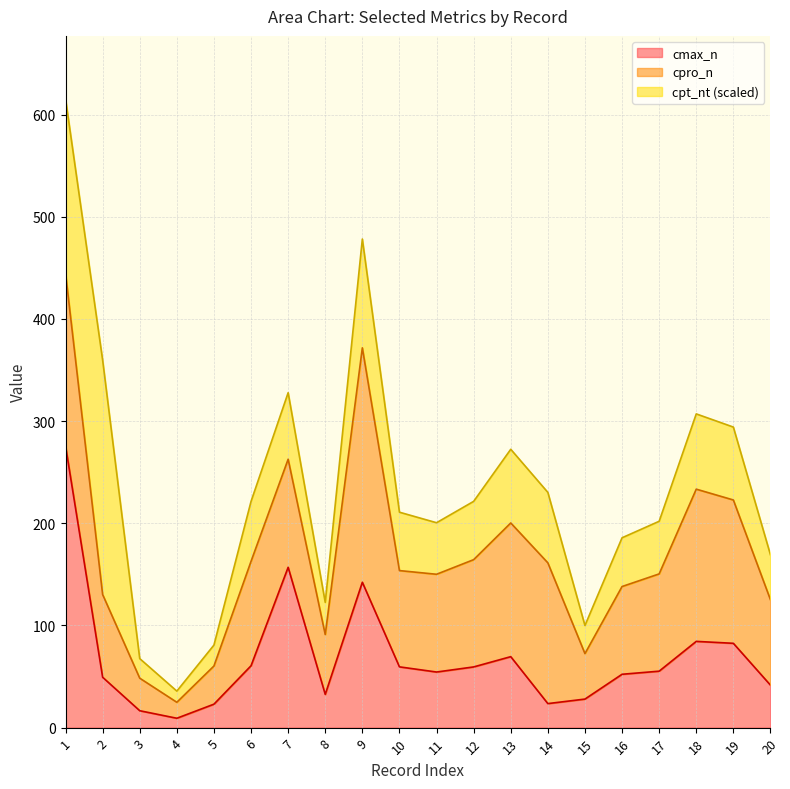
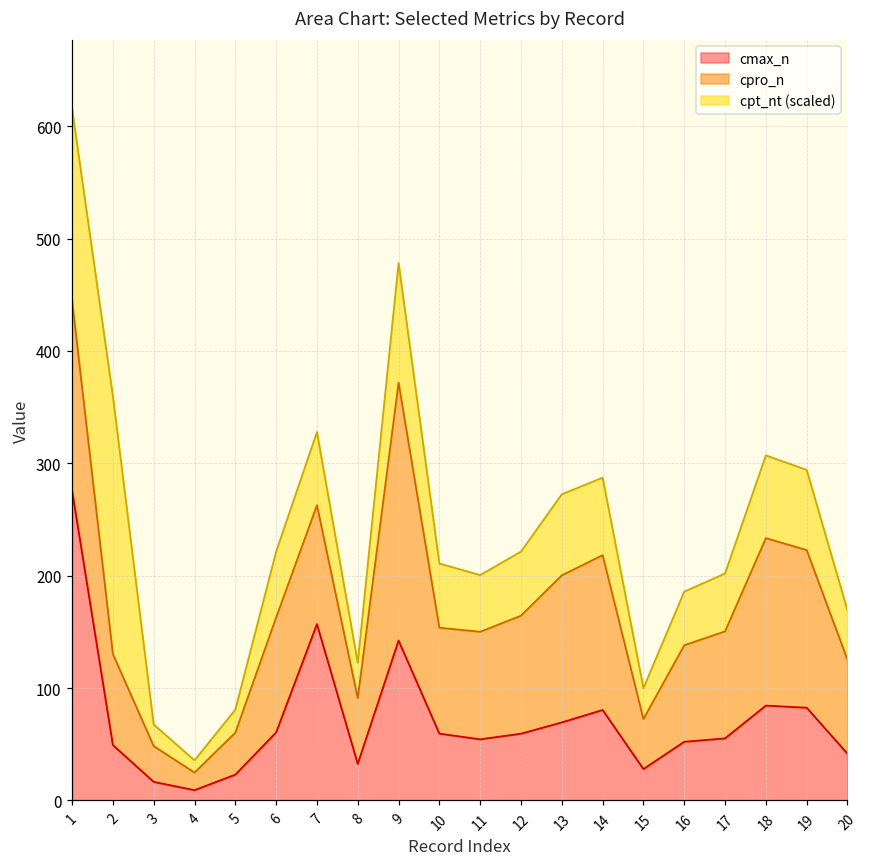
cmax_n, 14: 24 -> 81
